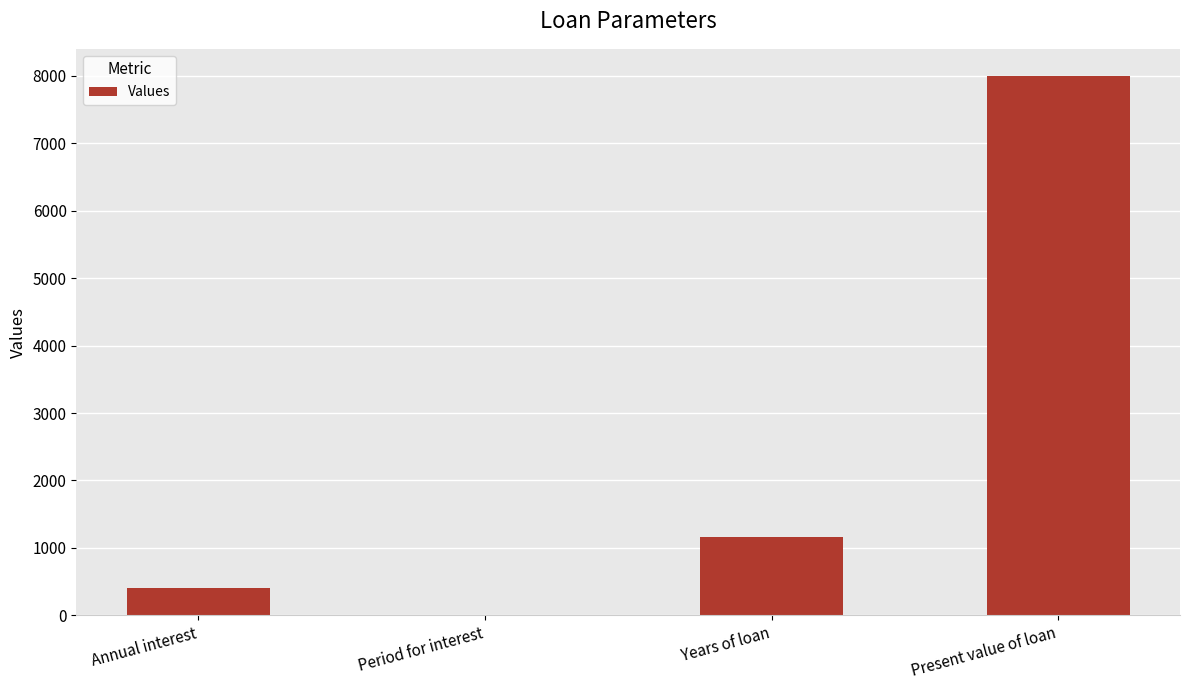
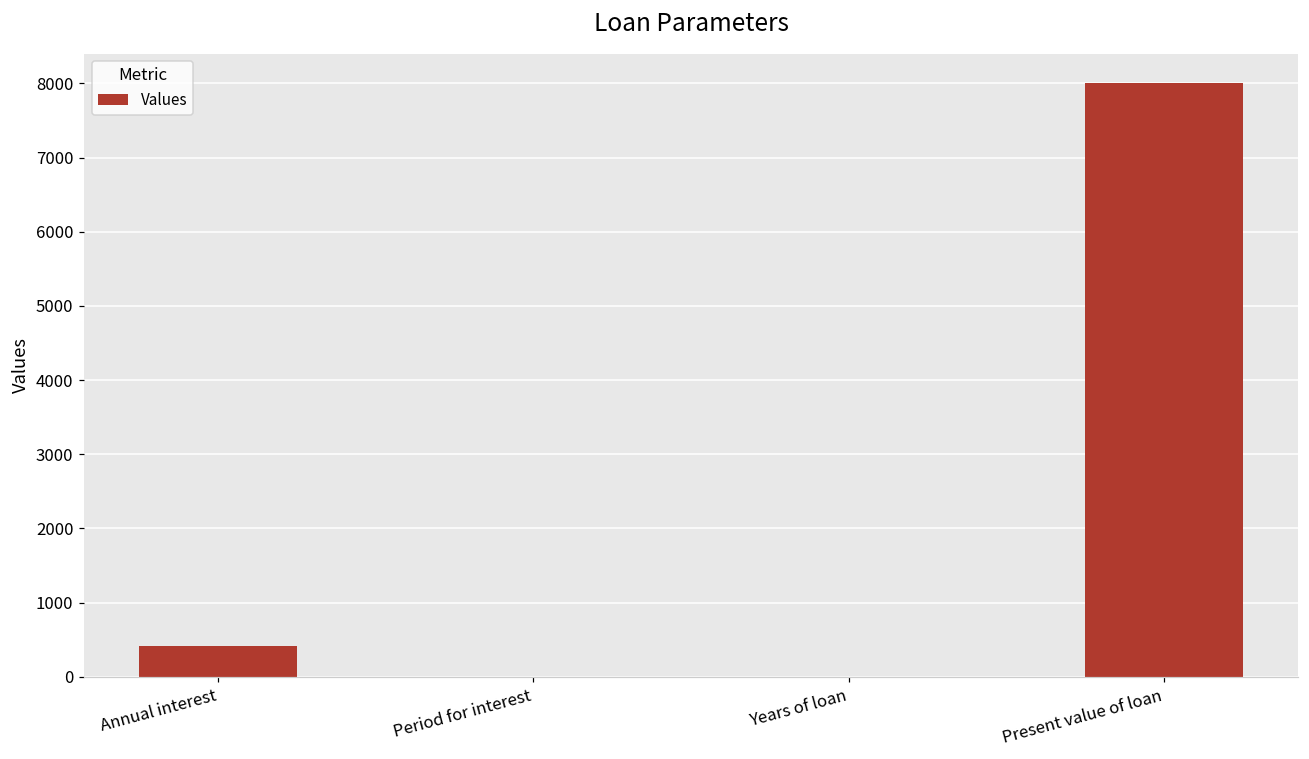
Years of loan: 1200 -> 0
